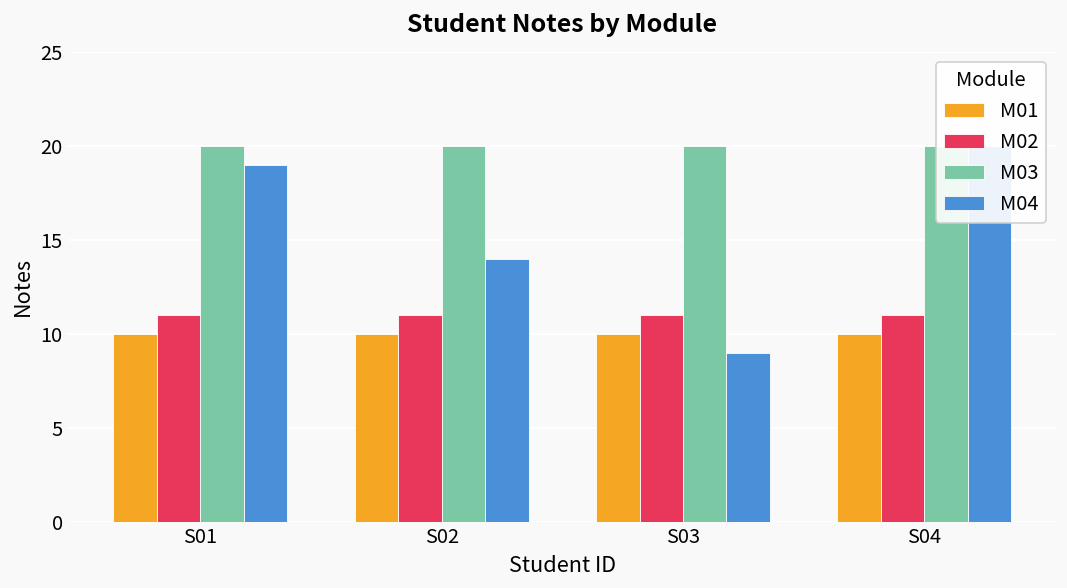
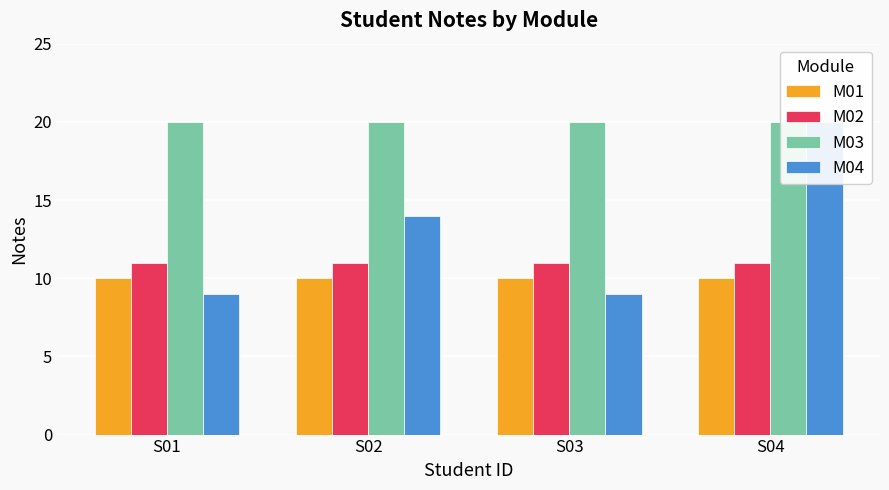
M04, S01: 19 -> 9
